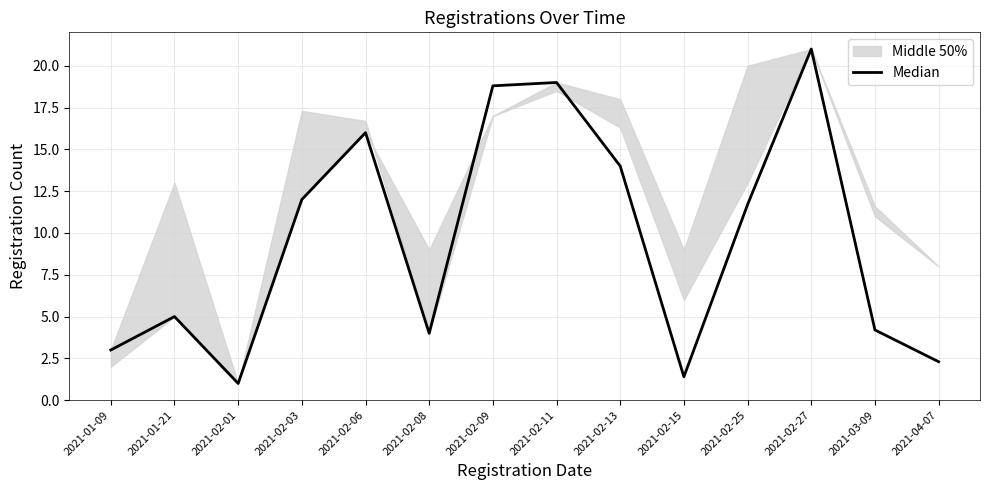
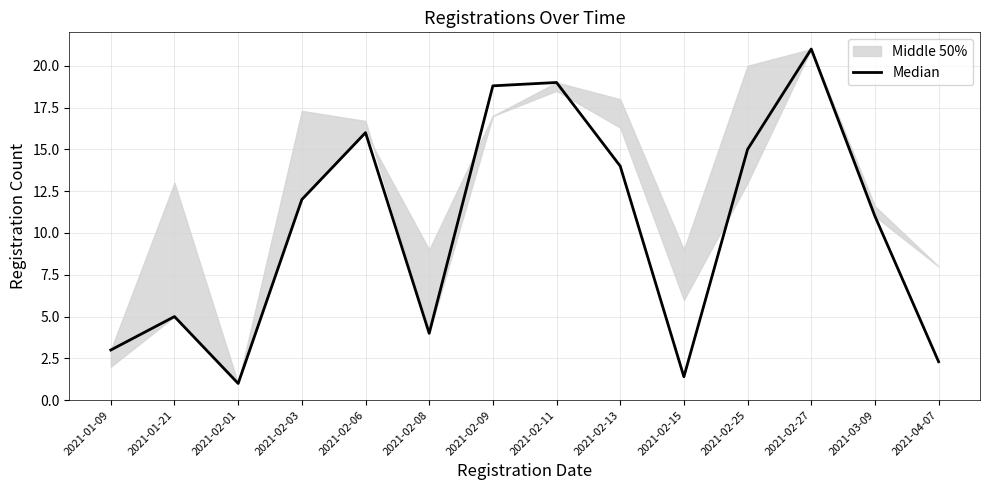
Median, 2021-02-25: 11.7 -> 15.0
Median, 2021-03-09: 4.2 -> 11.0
